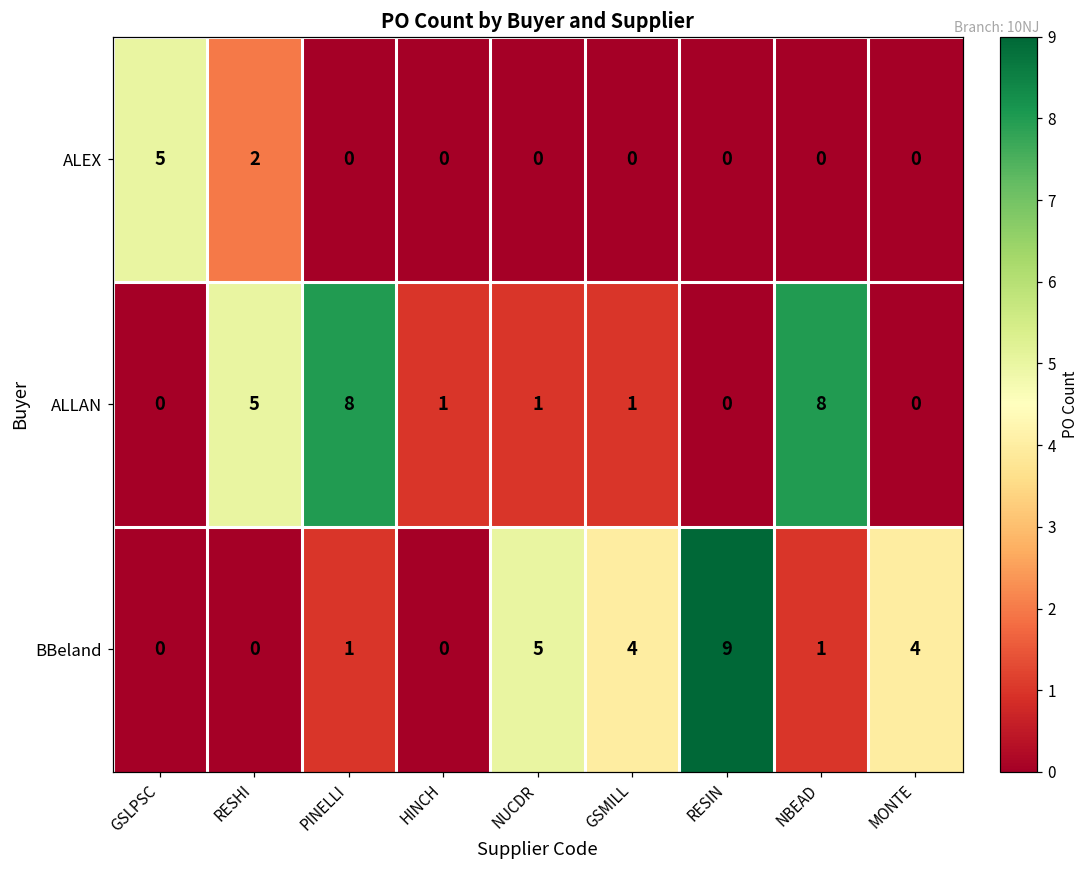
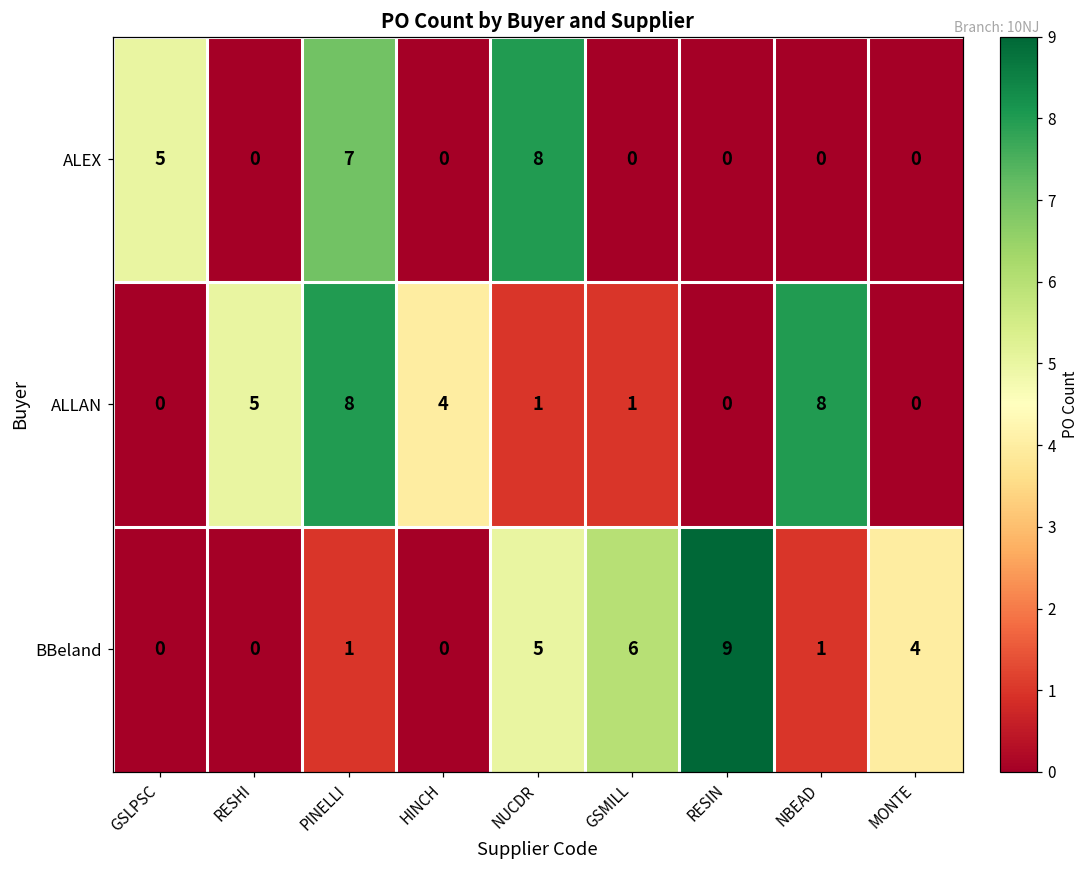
ALEX, RESHI: 2 -> 0
ALEX, PINELLI: 0 -> 7
ALEX, NUCDR: 0 -> 8
ALLAN, HINCH: 1 -> 4
BBeland, GSMILL: 4 -> 6
